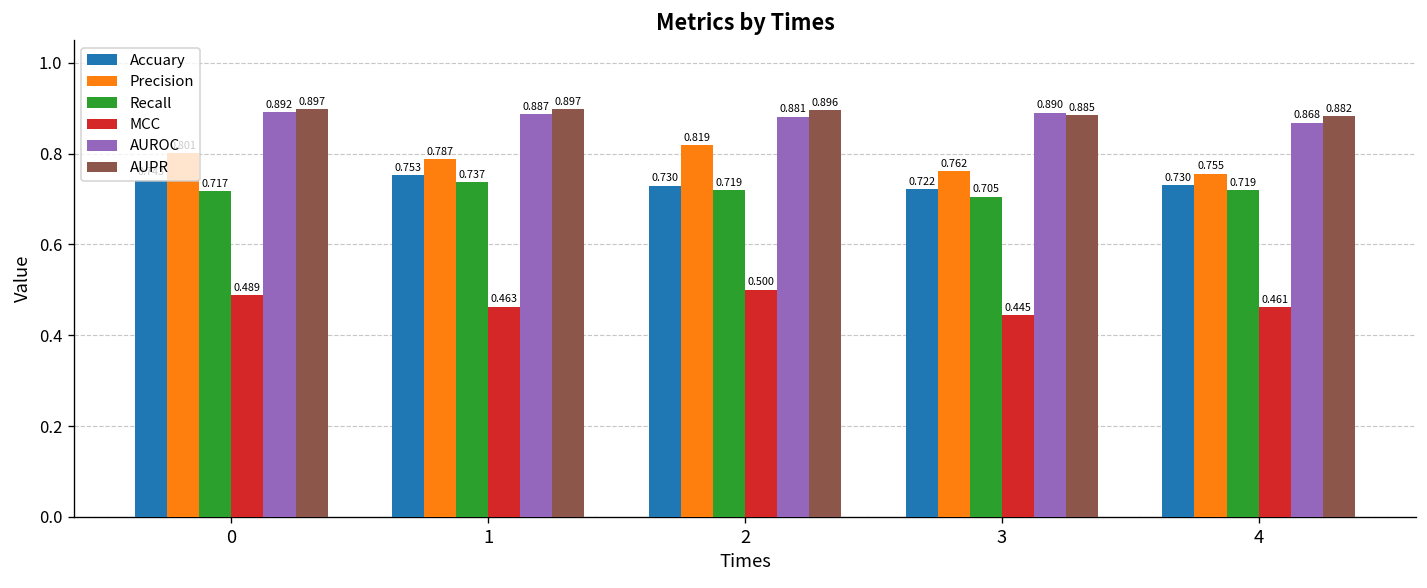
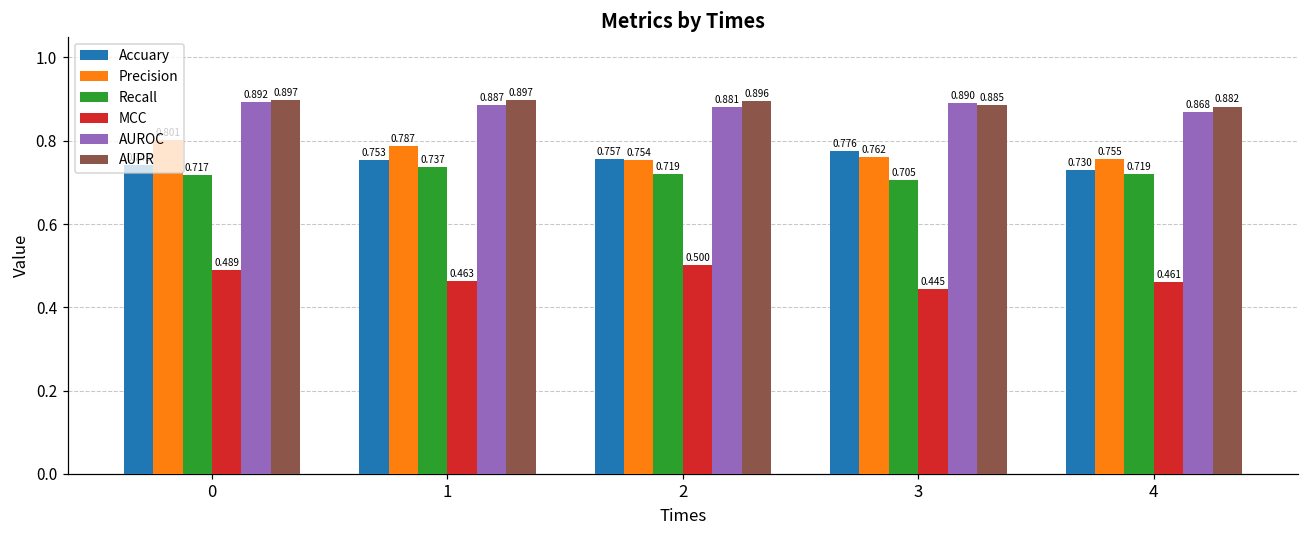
Accuary, 2: 0.730 -> 0.757
Precision, 2: 0.819 -> 0.754
Accuary, 3: 0.722 -> 0.776
